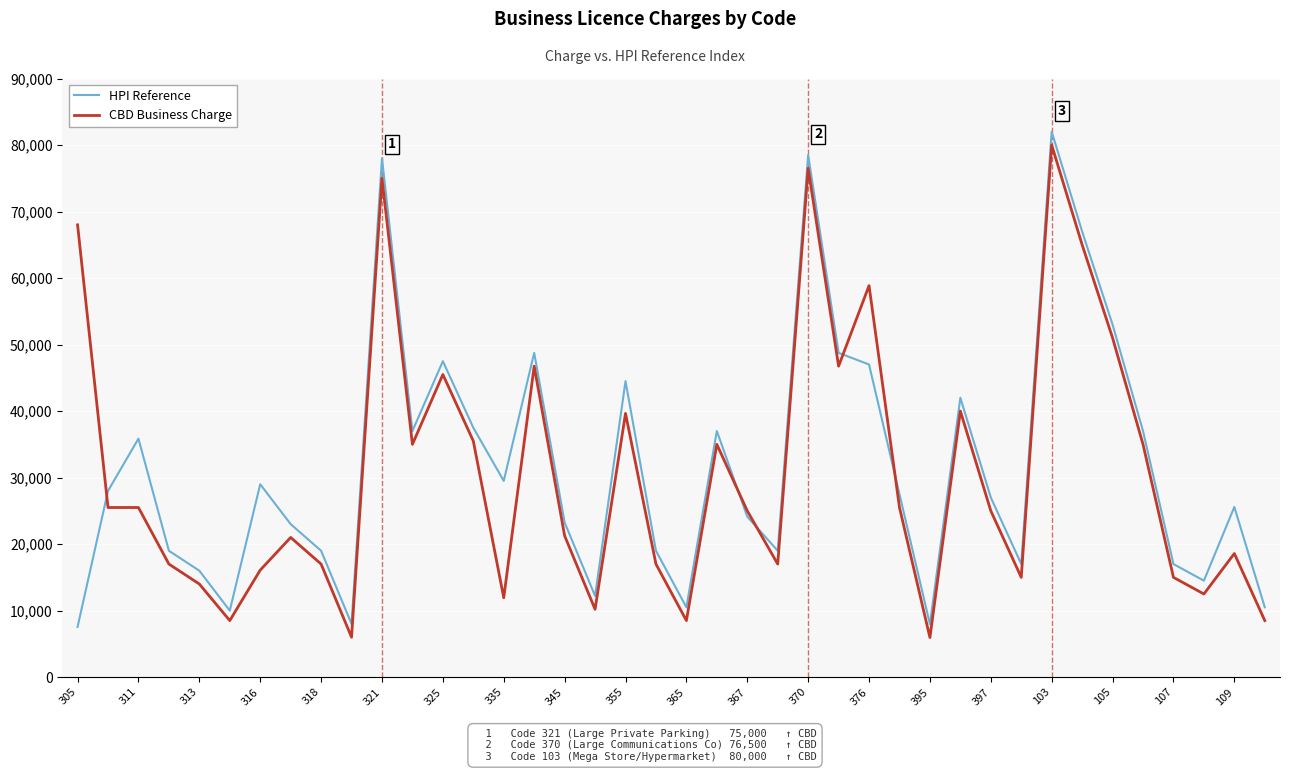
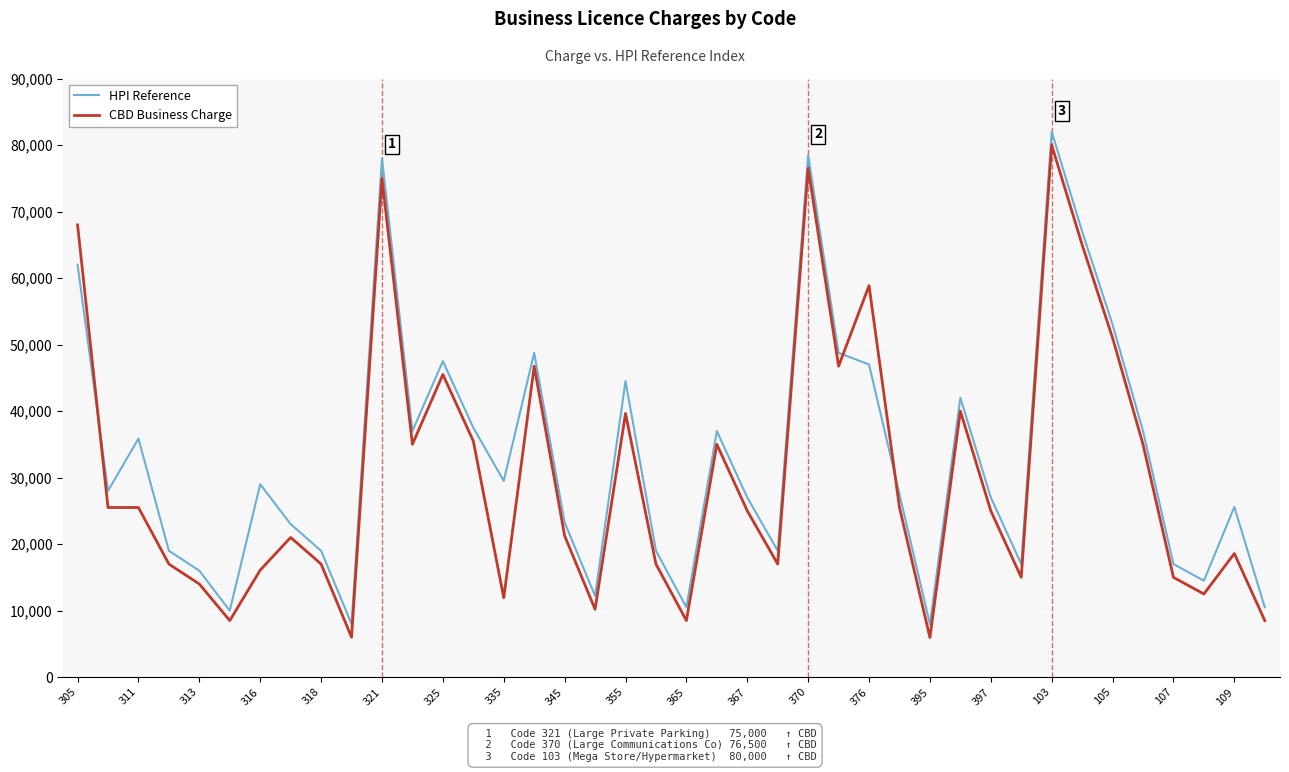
HPI Reference, 305: 8,000 -> 62,000
HPI Reference, 367: 24,000 -> 27,000
